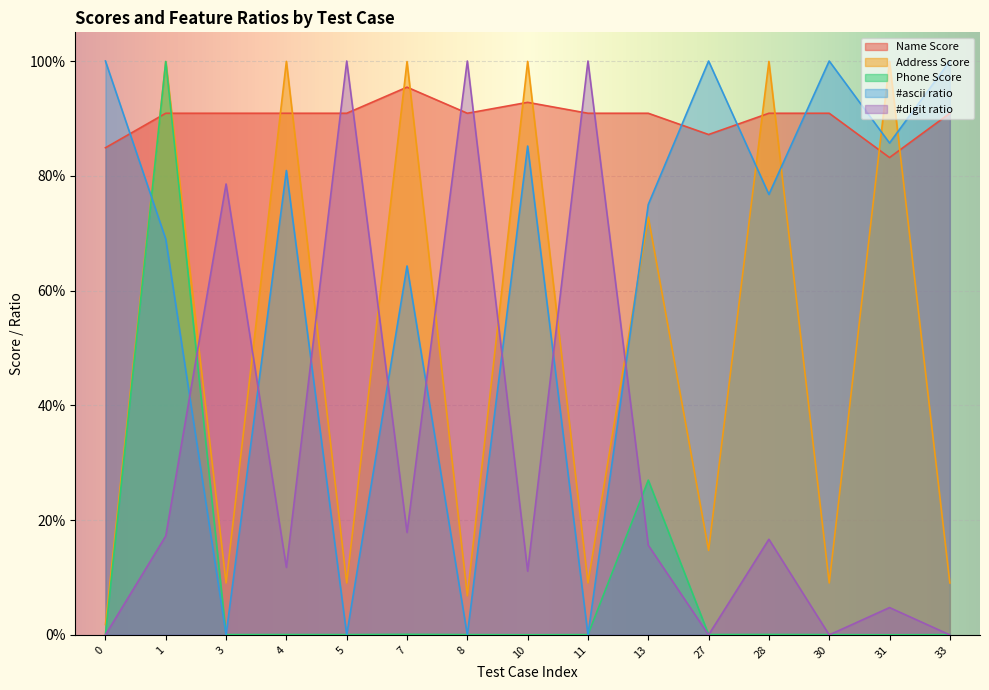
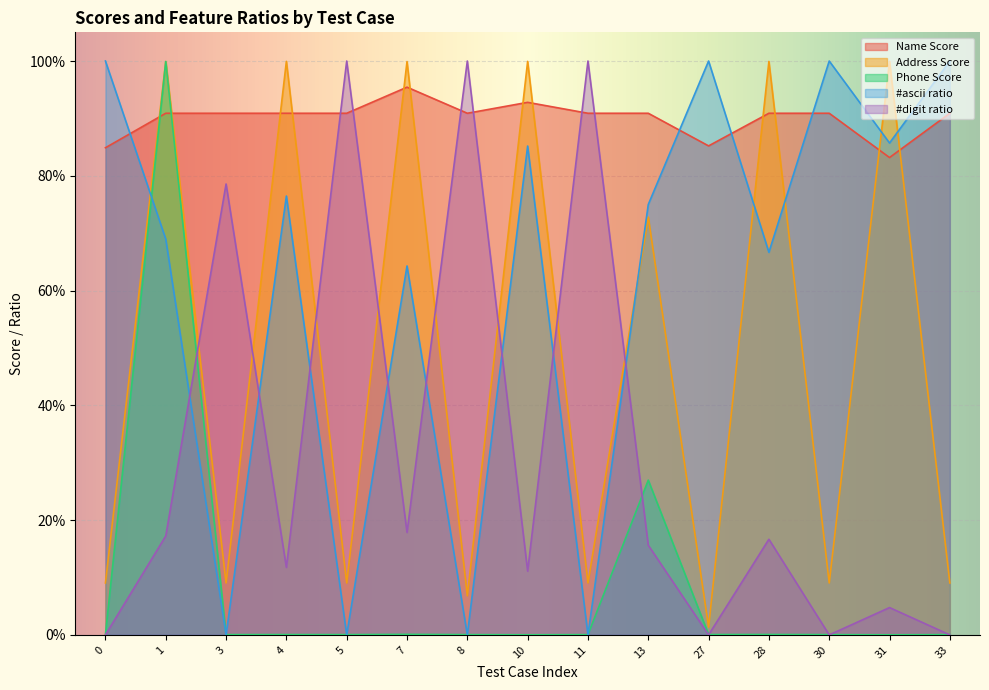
Address Score, 0: 2% -> 9%
#ascii ratio, 4: 81% -> 76%
Name Score, 27: 87% -> 85%
Address Score, 27: 15% -> 1%
#ascii ratio, 28: 77% -> 67%
